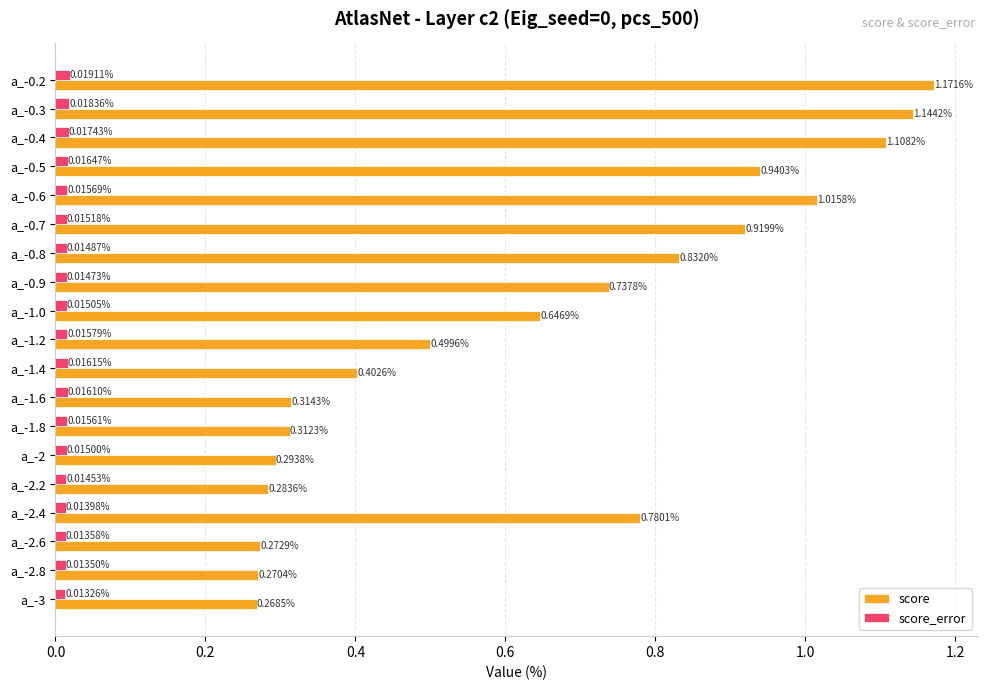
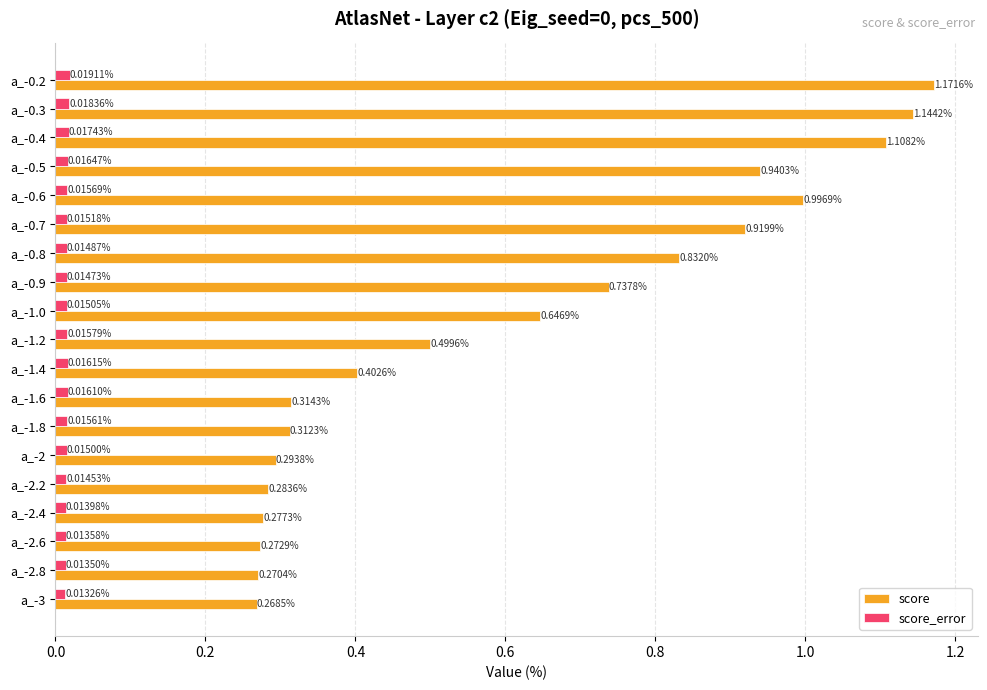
score, a_-0.6: 1.0158% -> 0.9969%
score, a_-2.4: 0.7801% -> 0.2773%
